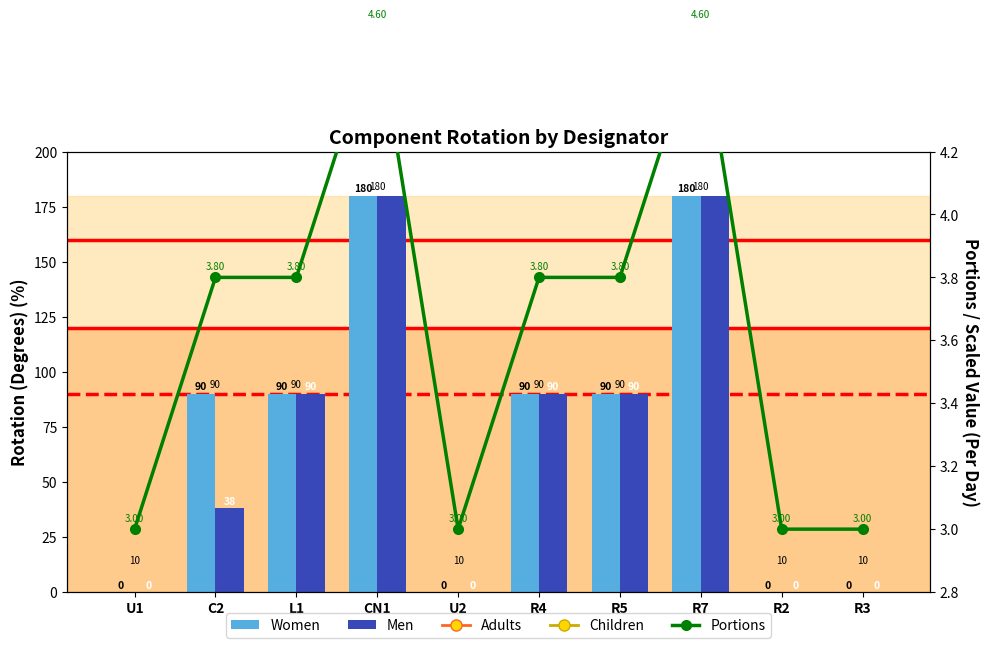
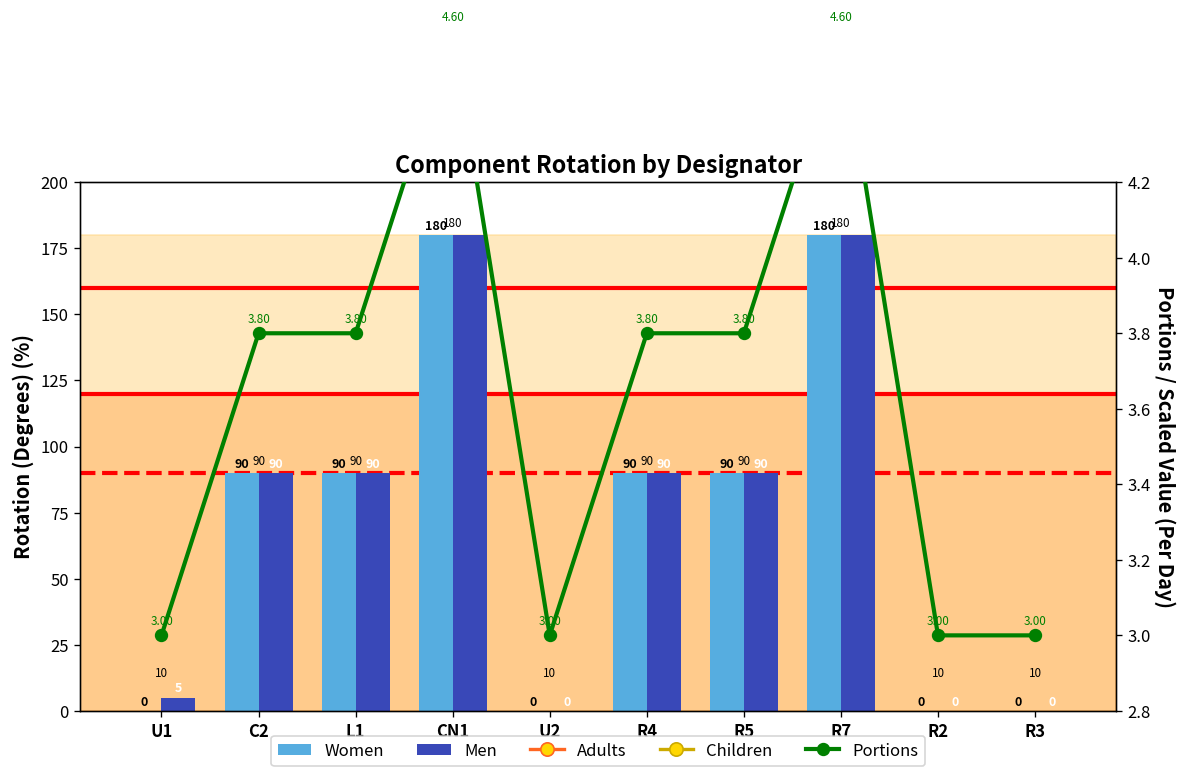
Men, U1: 0 -> 5
Men, C2: 38 -> 90
